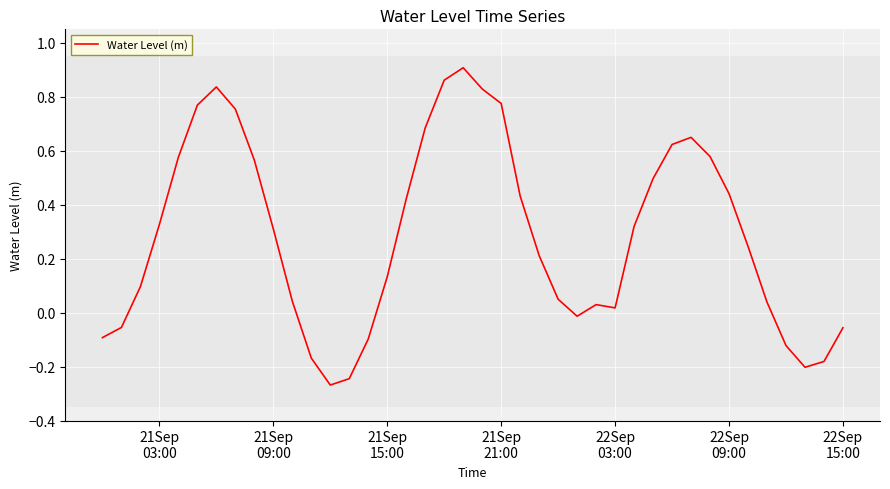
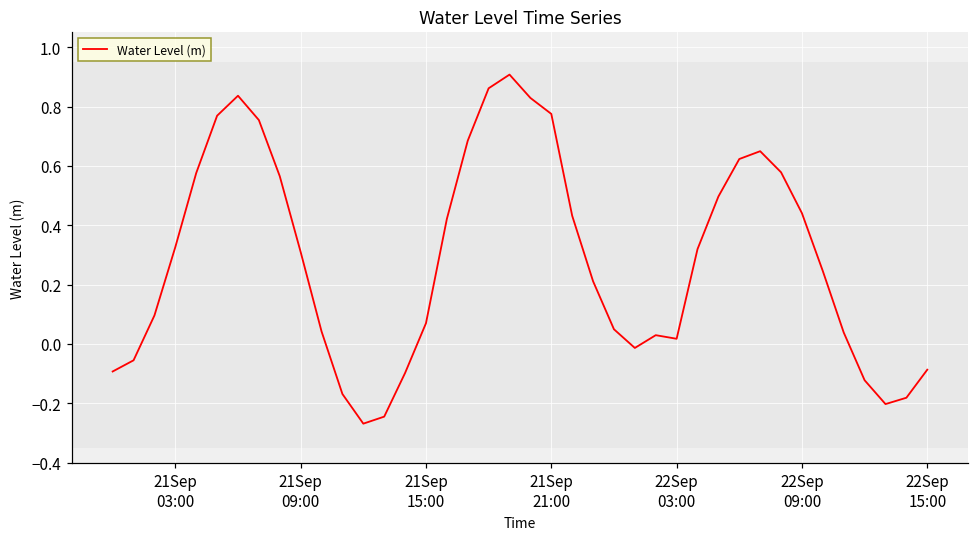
21Sep 15:00: 0.13 -> 0.07
22Sep 15:00: -0.06 -> -0.09
